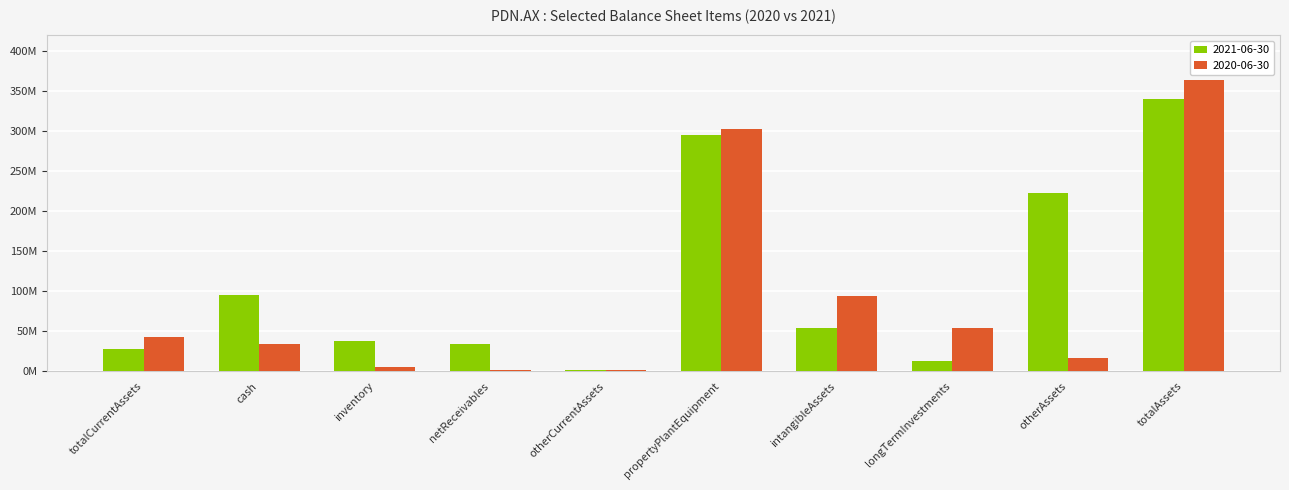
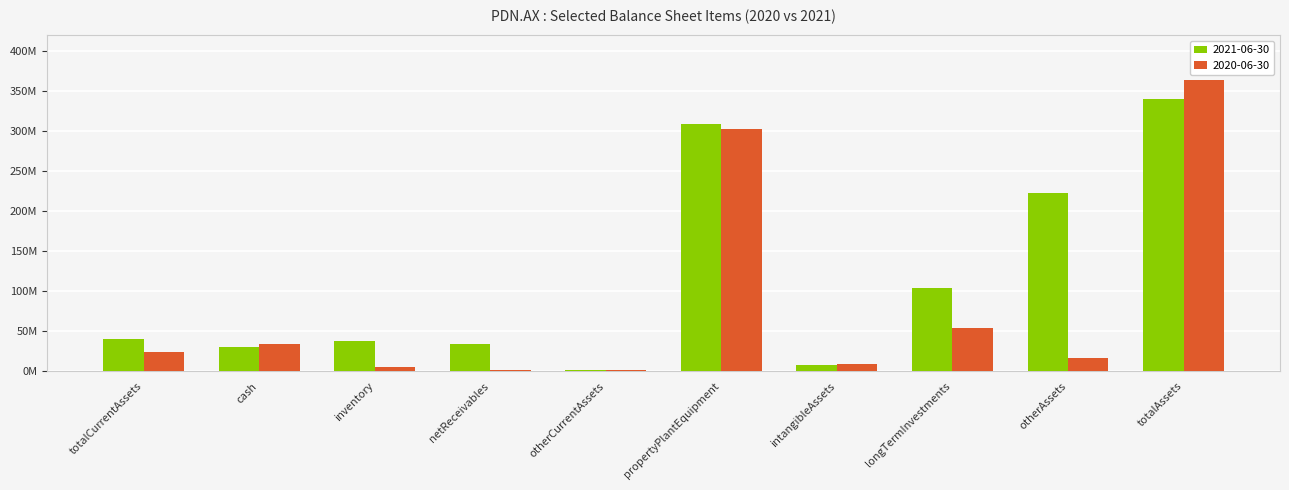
2021-06-30, totalCurrentAssets: 30000000 -> 40000000
2020-06-30, totalCurrentAssets: 40000000 -> 20000000
2021-06-30, cash: 100000000 -> 30000000
2021-06-30, propertyPlantEquipment: 300000000 -> 310000000
2021-06-30, intangibleAssets: 50000000 -> 10000000
2020-06-30, intangibleAssets: 90000000 -> 10000000
2021-06-30, longTermInvestments: 10000000 -> 100000000
